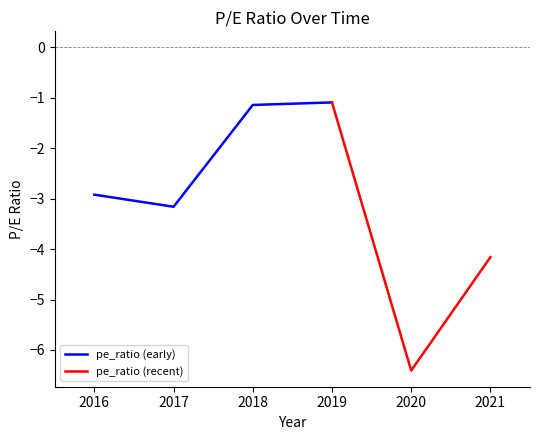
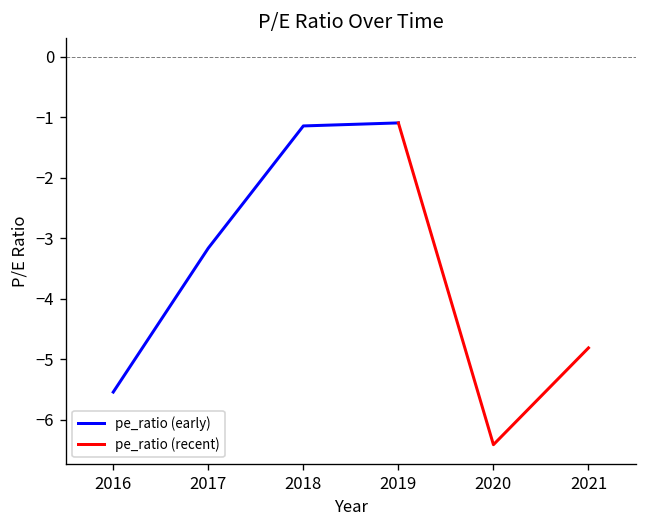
pe_ratio (early), 2016: -2.9 -> -5.5
pe_ratio (recent), 2021: -4.2 -> -4.8
